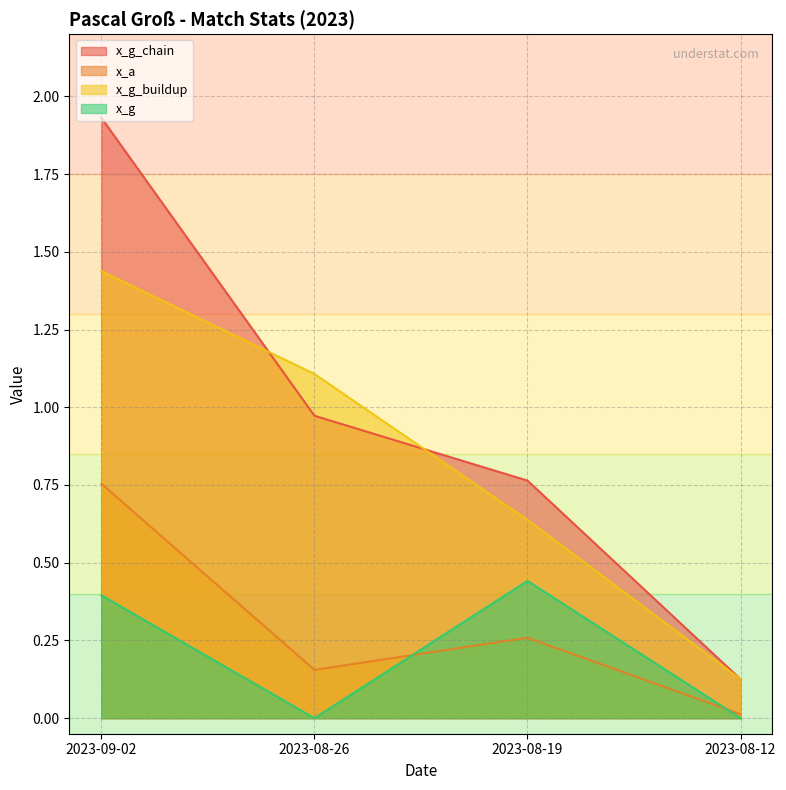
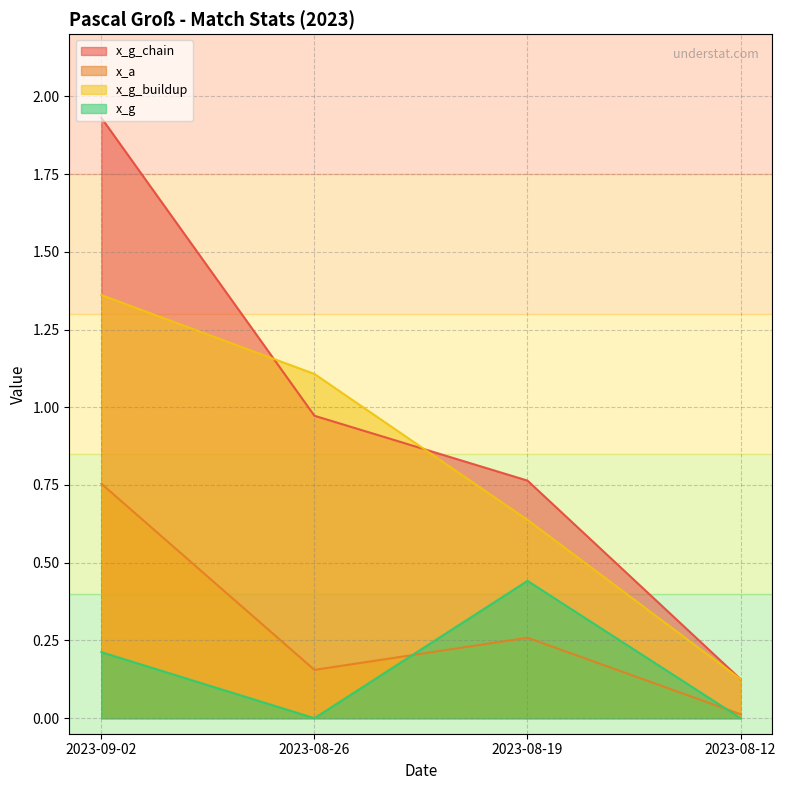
x_g_buildup, 2023-09-02: 1.44 -> 1.36
x_g, 2023-09-02: 0.40 -> 0.21
